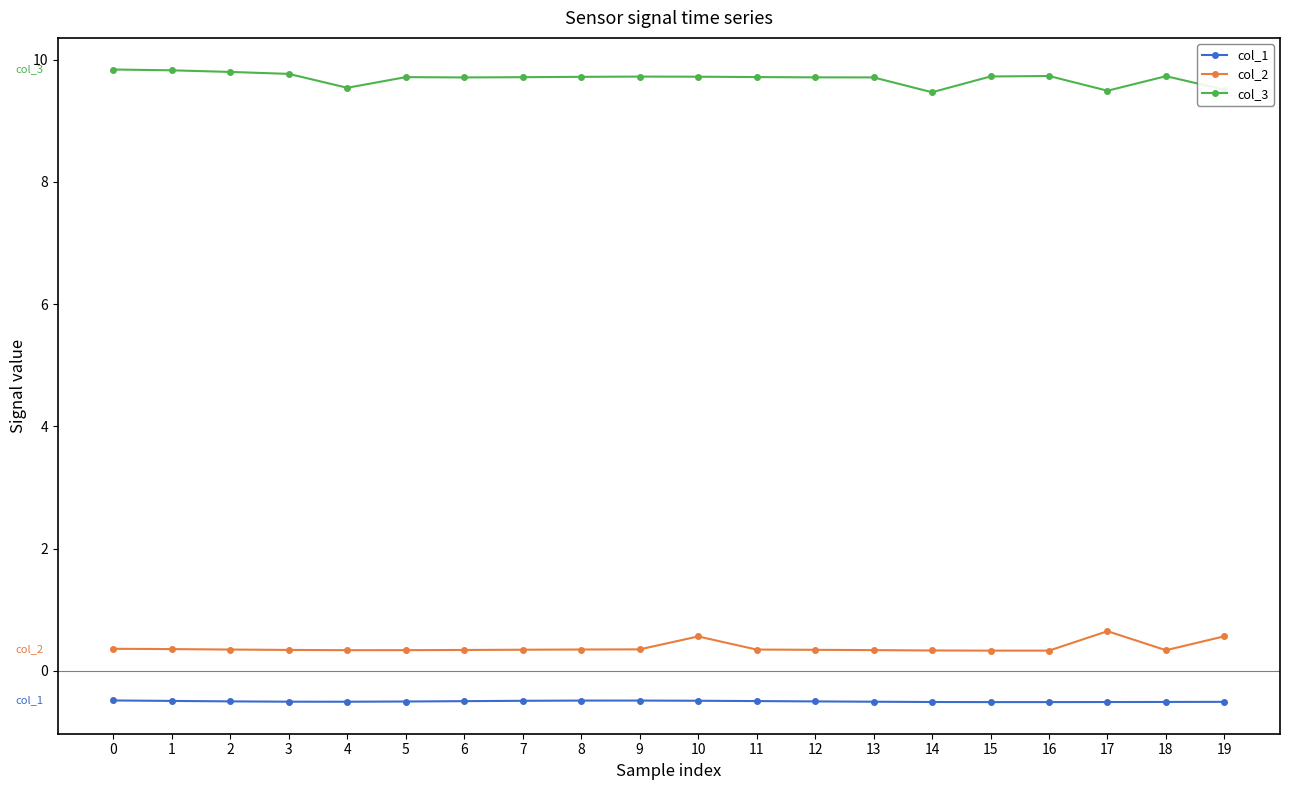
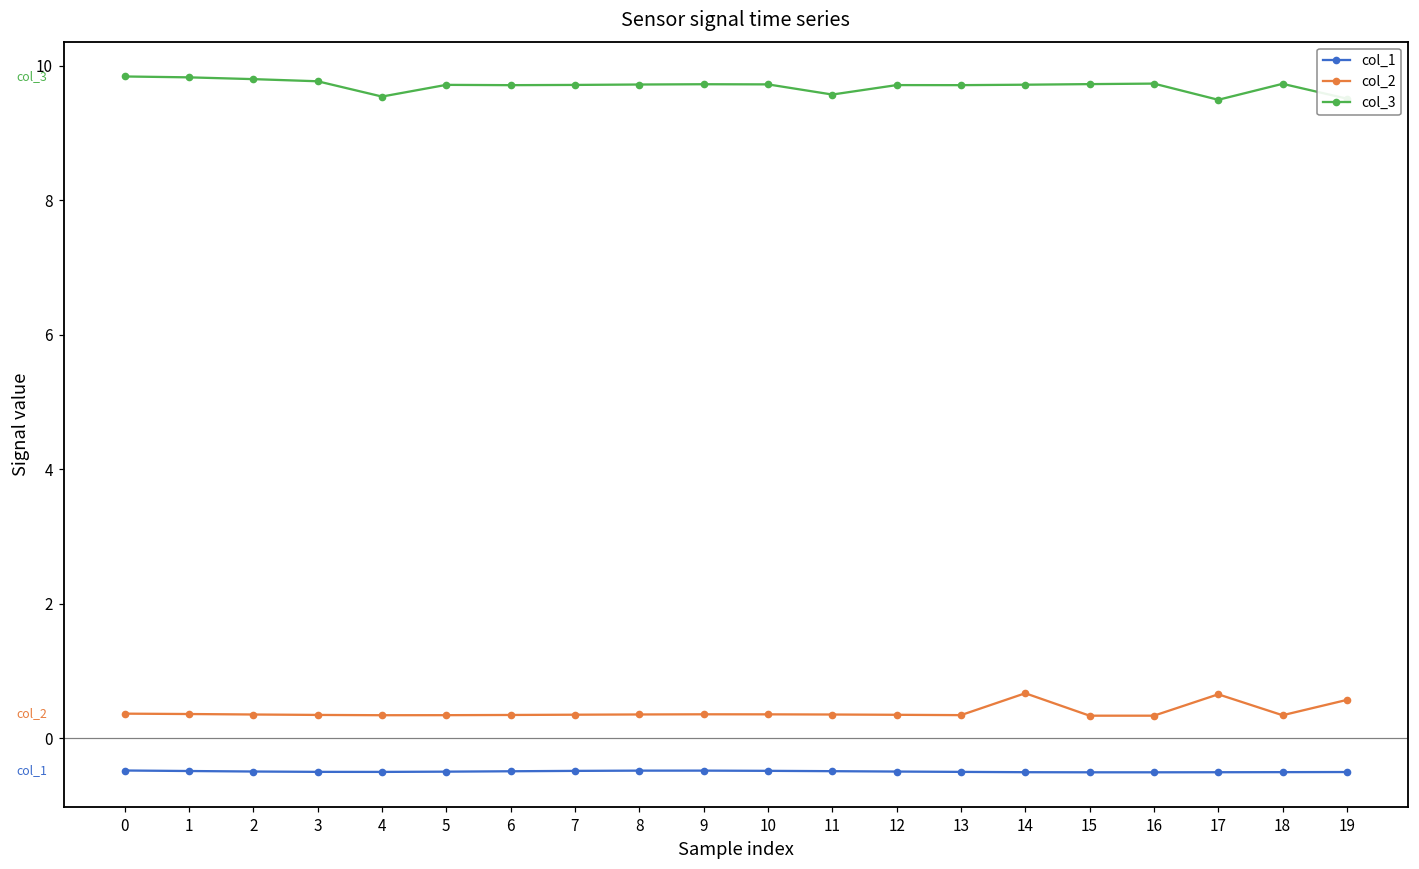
col_2, 10: 0.6 -> 0.4
col_3, 11: 9.7 -> 9.6
col_2, 14: 0.3 -> 0.7
col_3, 14: 9.5 -> 9.7
